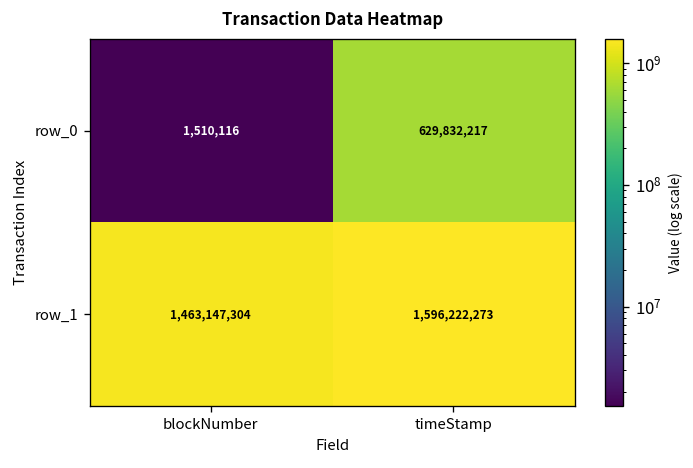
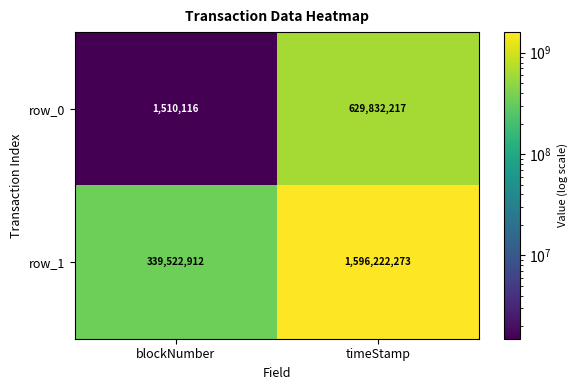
row_1, blockNumber: 1,463,147,304 -> 339,522,912
